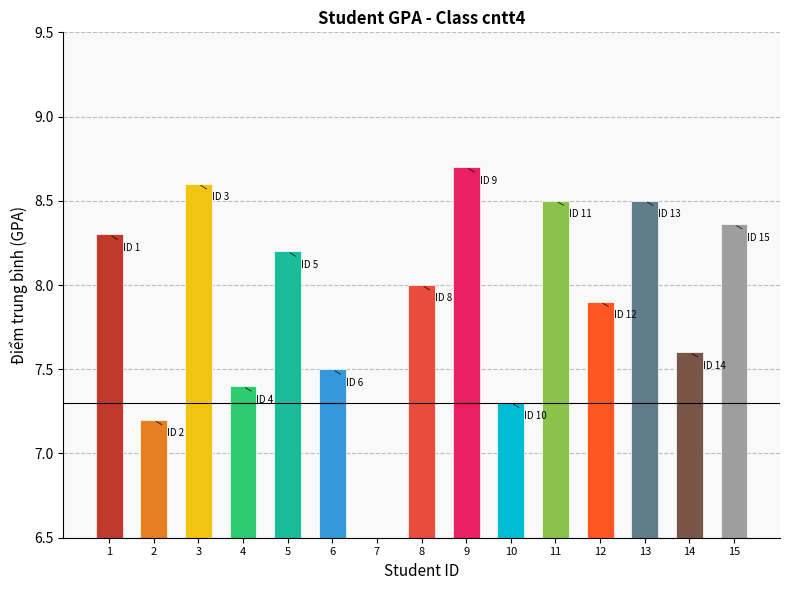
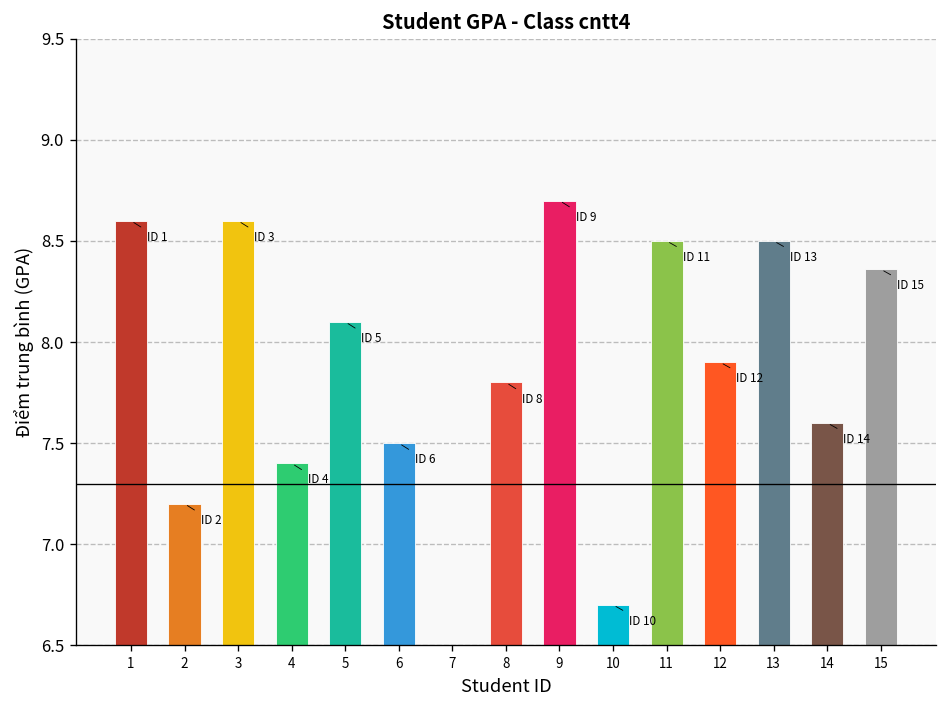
1: 8.3 -> 8.6
5: 8.2 -> 8.1
8: 8.0 -> 7.8
10: 7.3 -> 6.7
